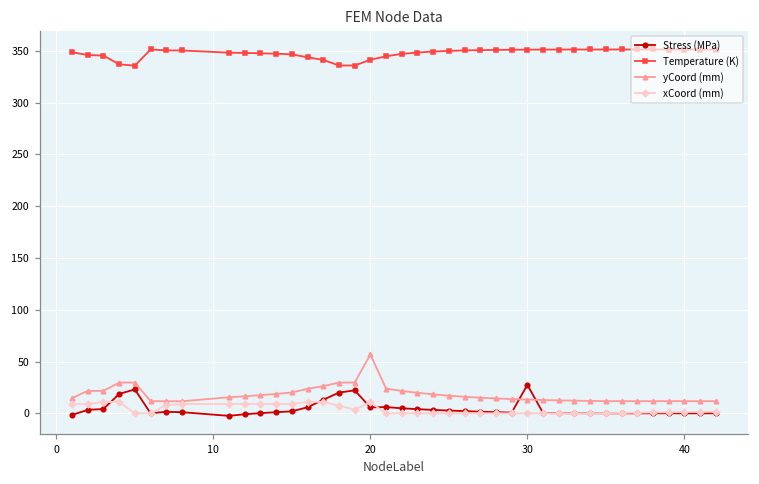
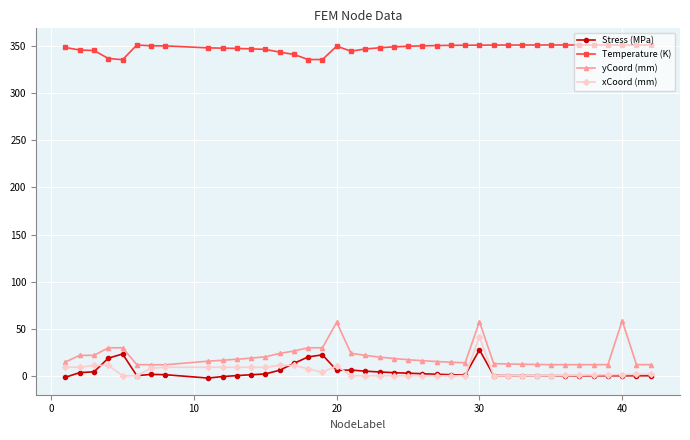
Temperature (K), 20: 340 -> 350
yCoord (mm), 30: 10 -> 60
xCoord (mm), 30: 0 -> 40
yCoord (mm), 40: 10 -> 60
